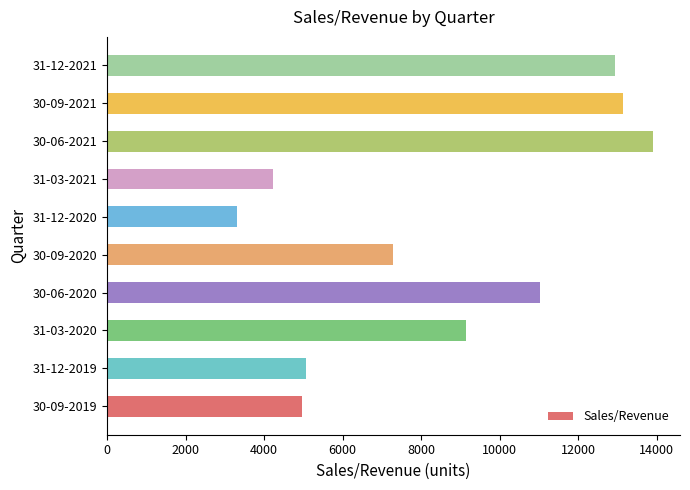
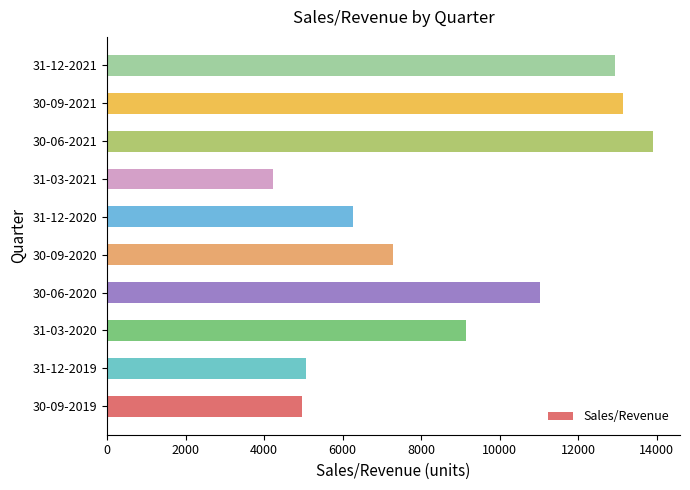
31-12-2020: 3300 -> 6300
